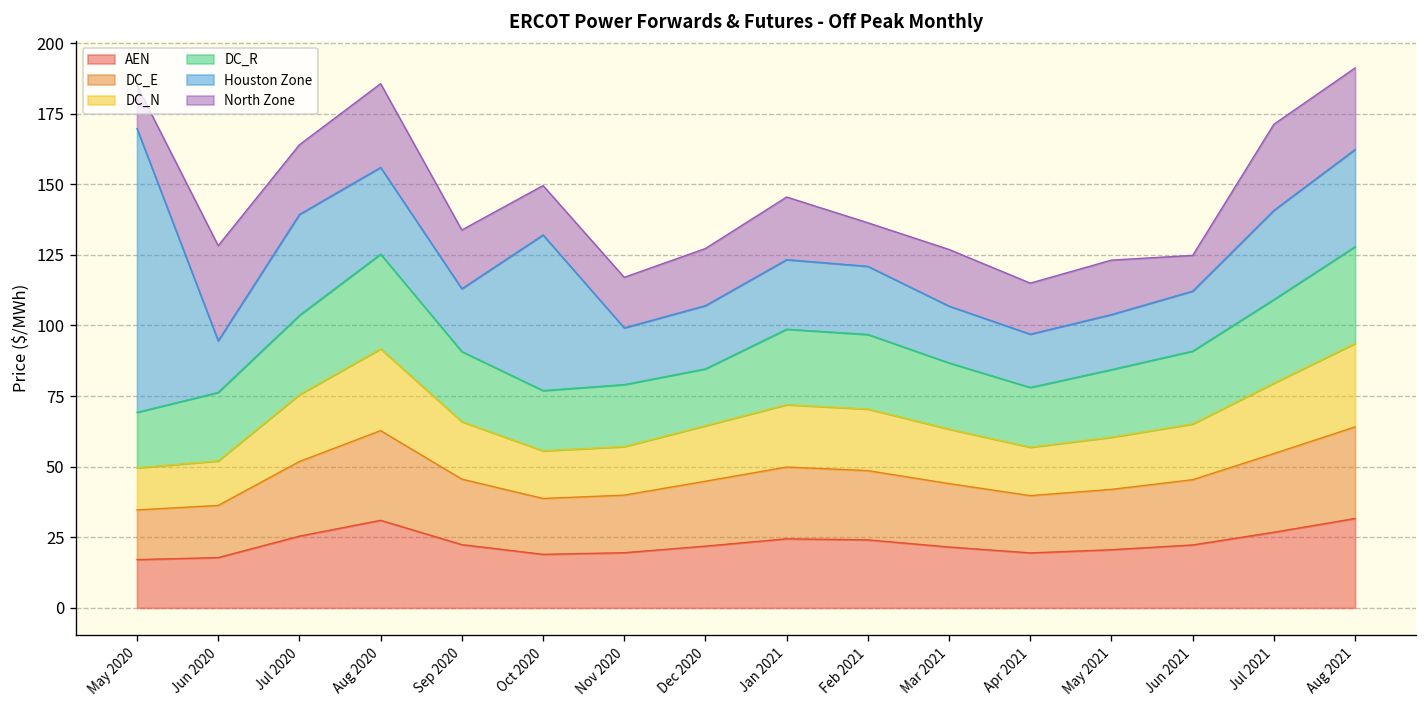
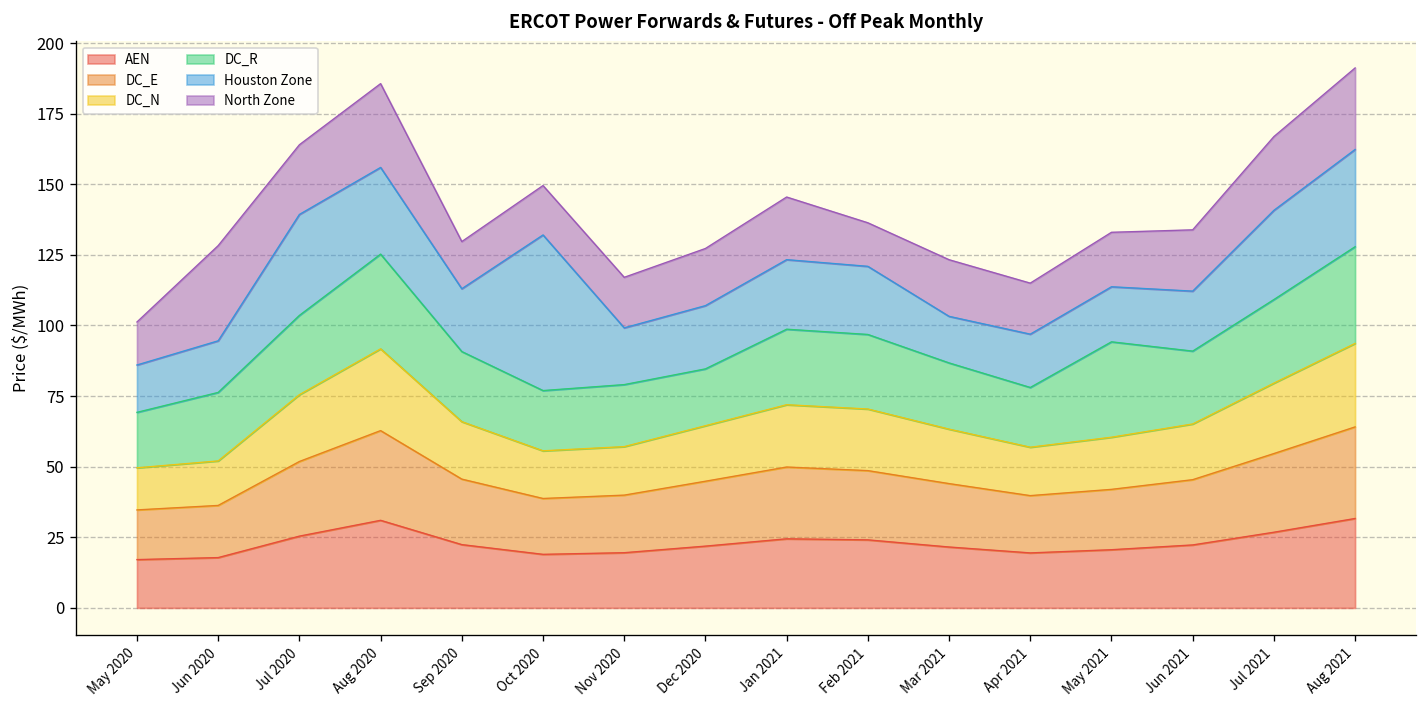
Houston Zone, May 2020: 100 -> 17
North Zone, Sep 2020: 21 -> 17
Houston Zone, Mar 2021: 20 -> 16
DC_R, May 2021: 24 -> 34
North Zone, Jun 2021: 13 -> 22
North Zone, Jul 2021: 30 -> 26
